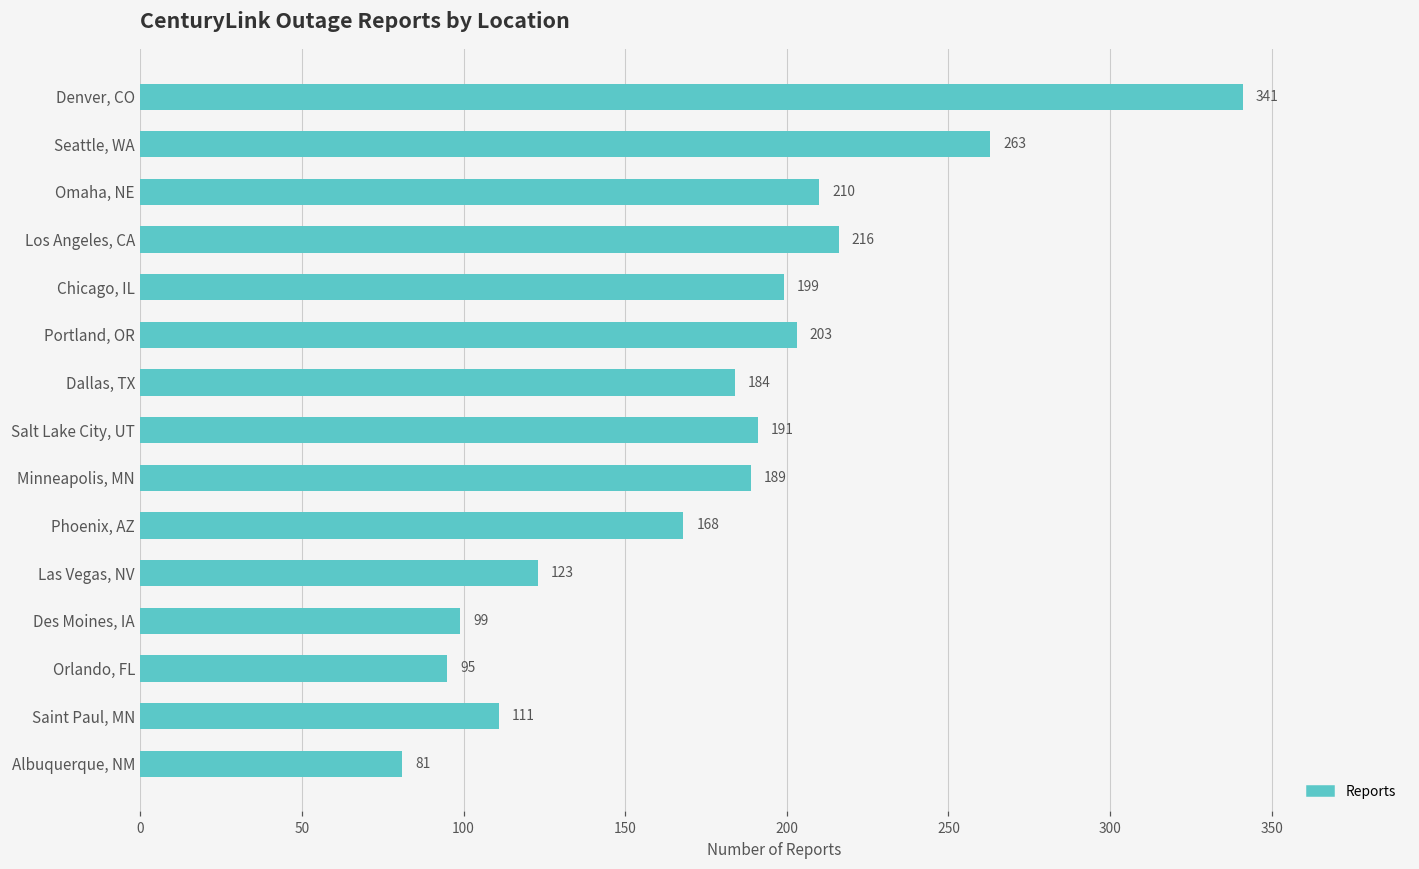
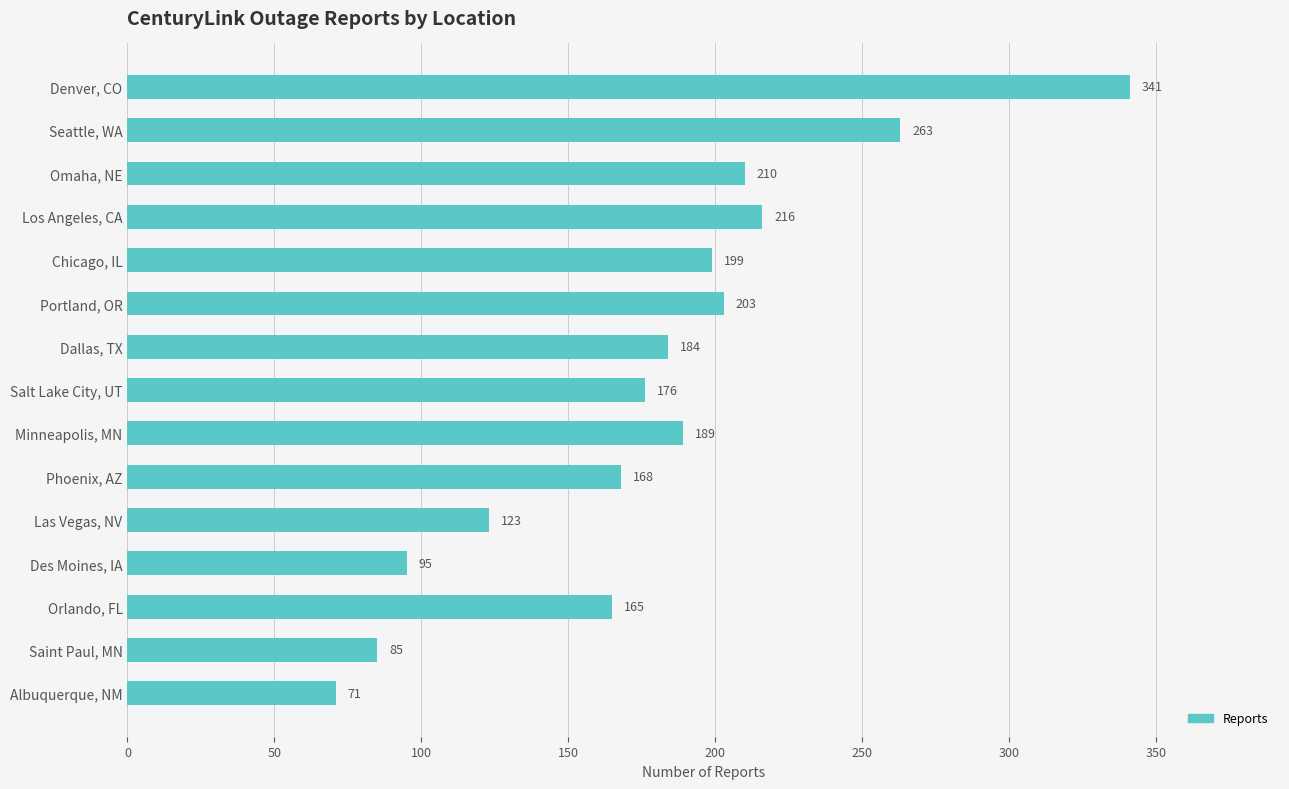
Salt Lake City, UT: 191 -> 176
Des Moines, IA: 99 -> 95
Orlando, FL: 95 -> 165
Saint Paul, MN: 111 -> 85
Albuquerque, NM: 81 -> 71
